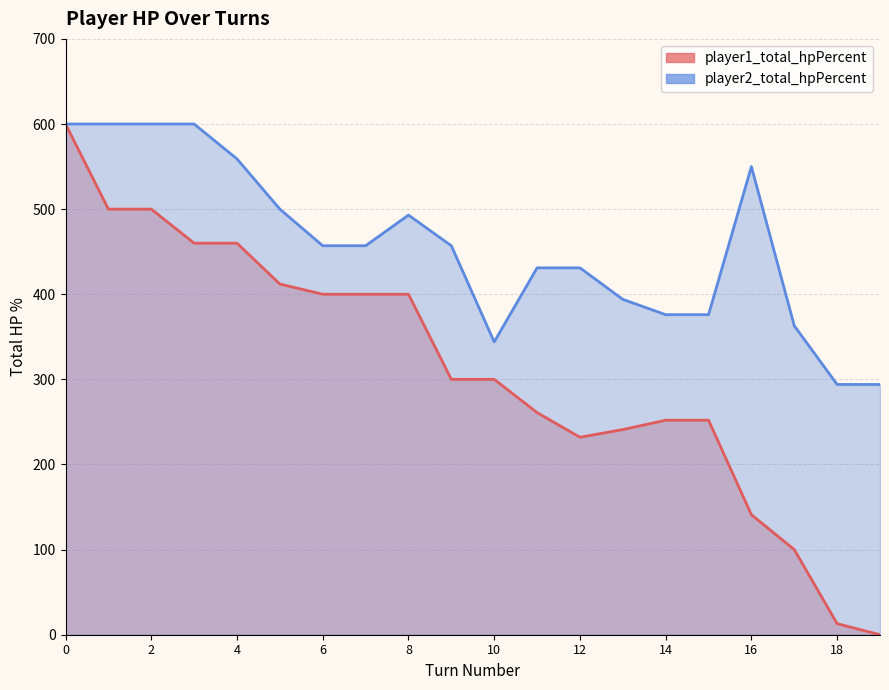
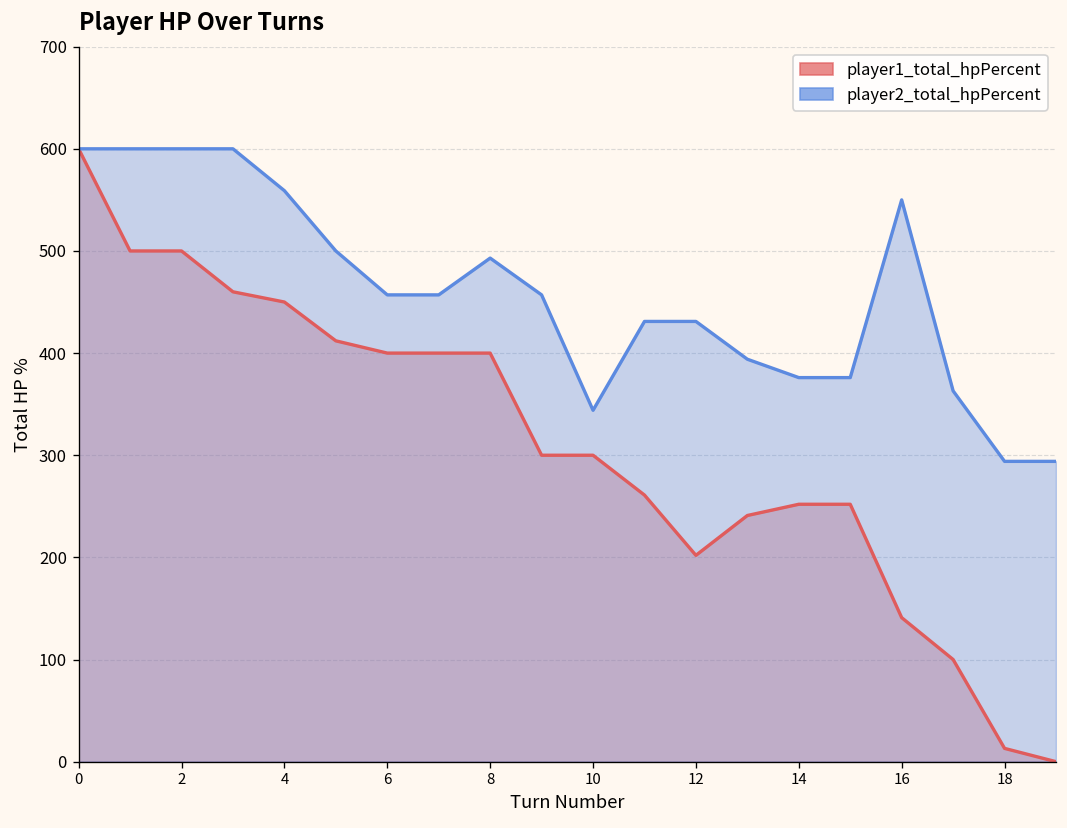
player1_total_hpPercent, 4: 460 -> 450
player1_total_hpPercent, 12: 230 -> 200
